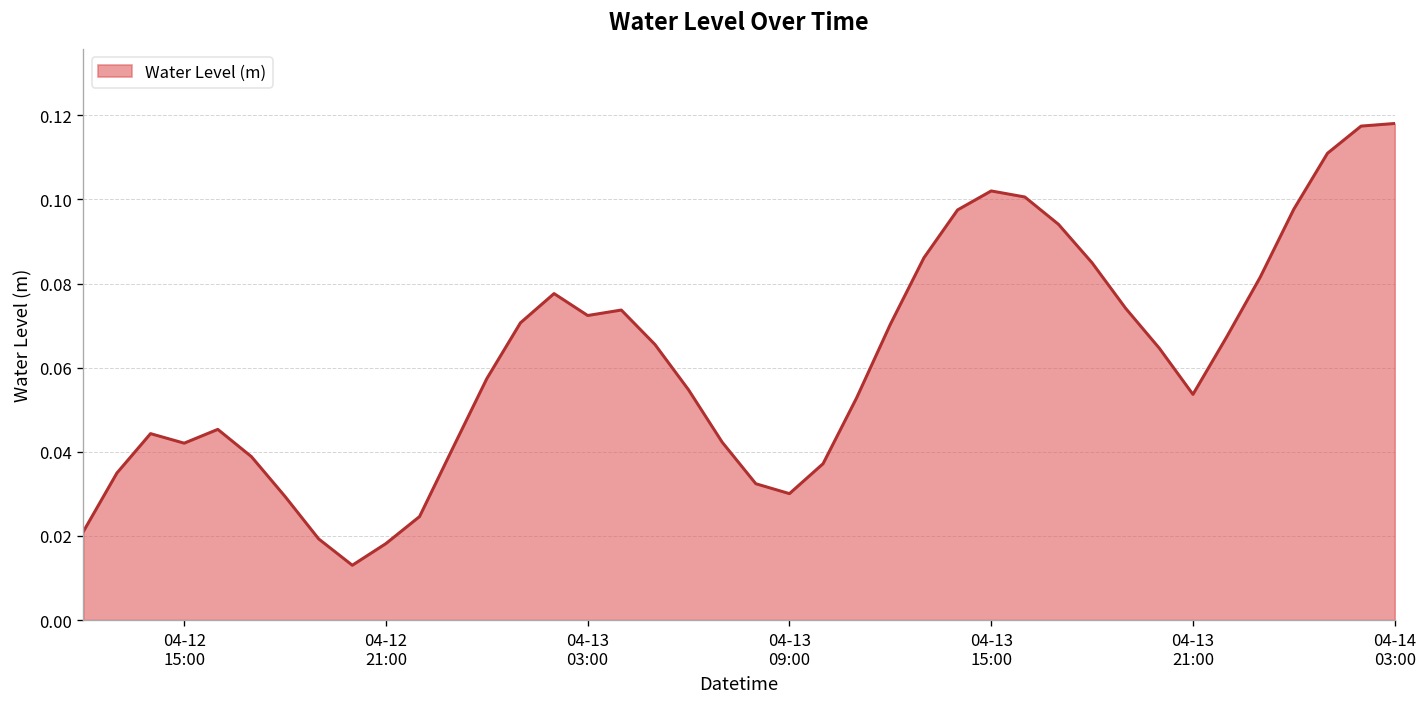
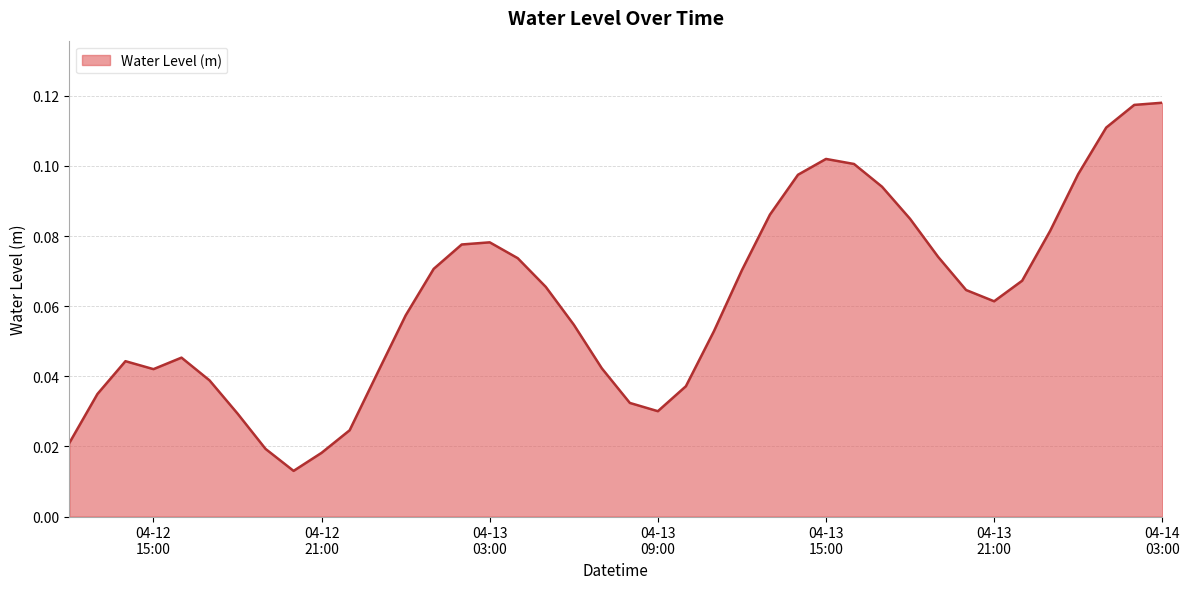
04-13 03:00: 0.072 -> 0.078
04-13 21:00: 0.054 -> 0.061
